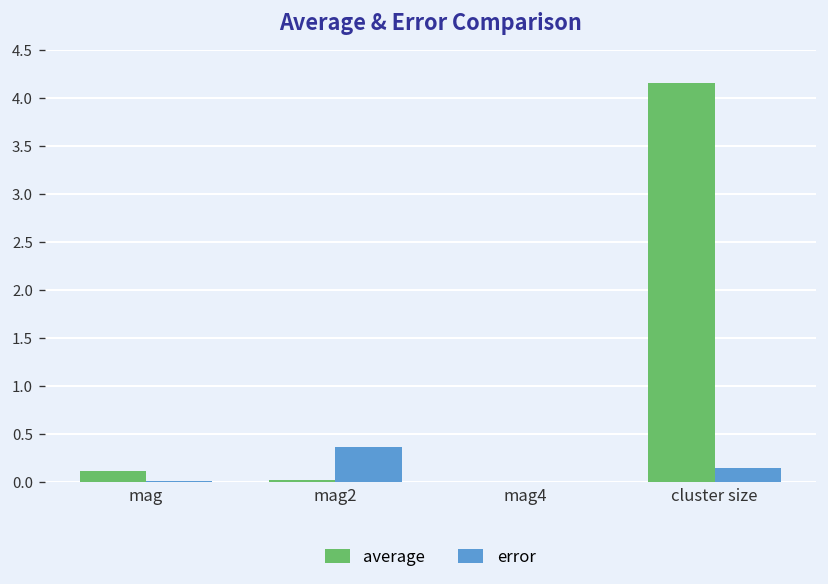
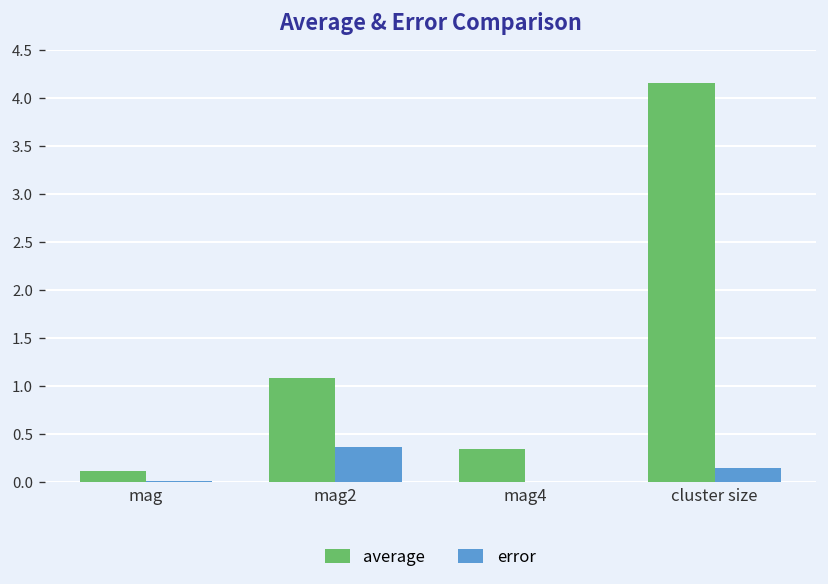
average, mag2: 0.0 -> 1.1
average, mag4: 0.0 -> 0.3
